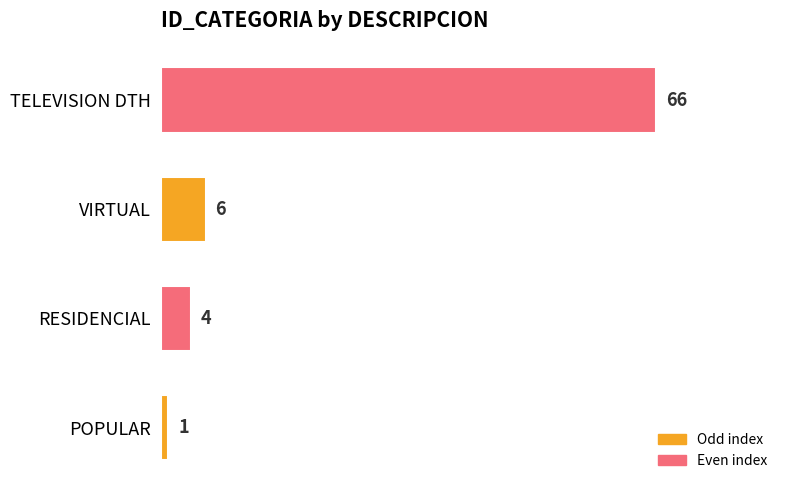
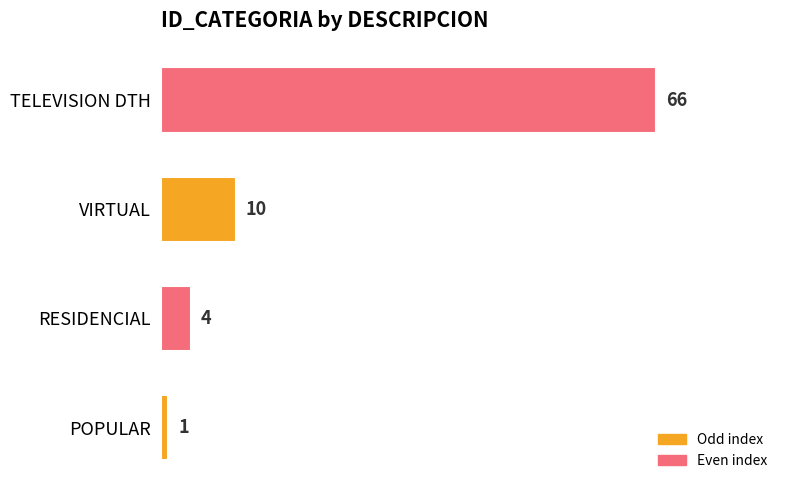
VIRTUAL: 6 -> 10
